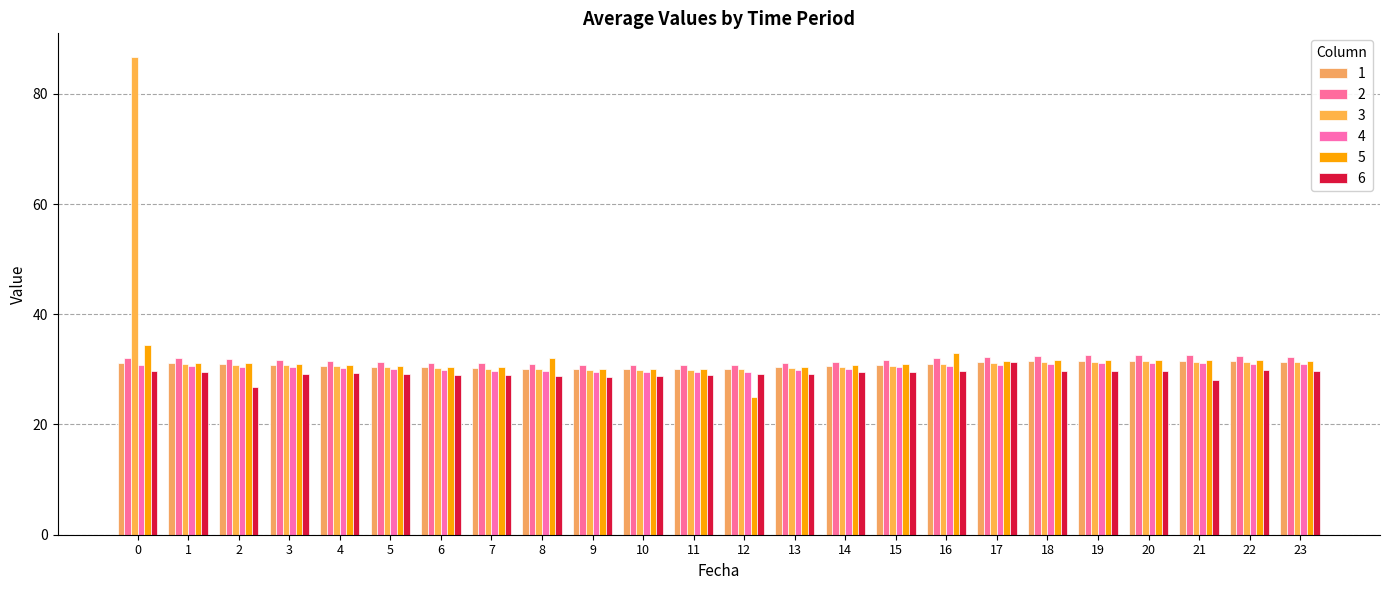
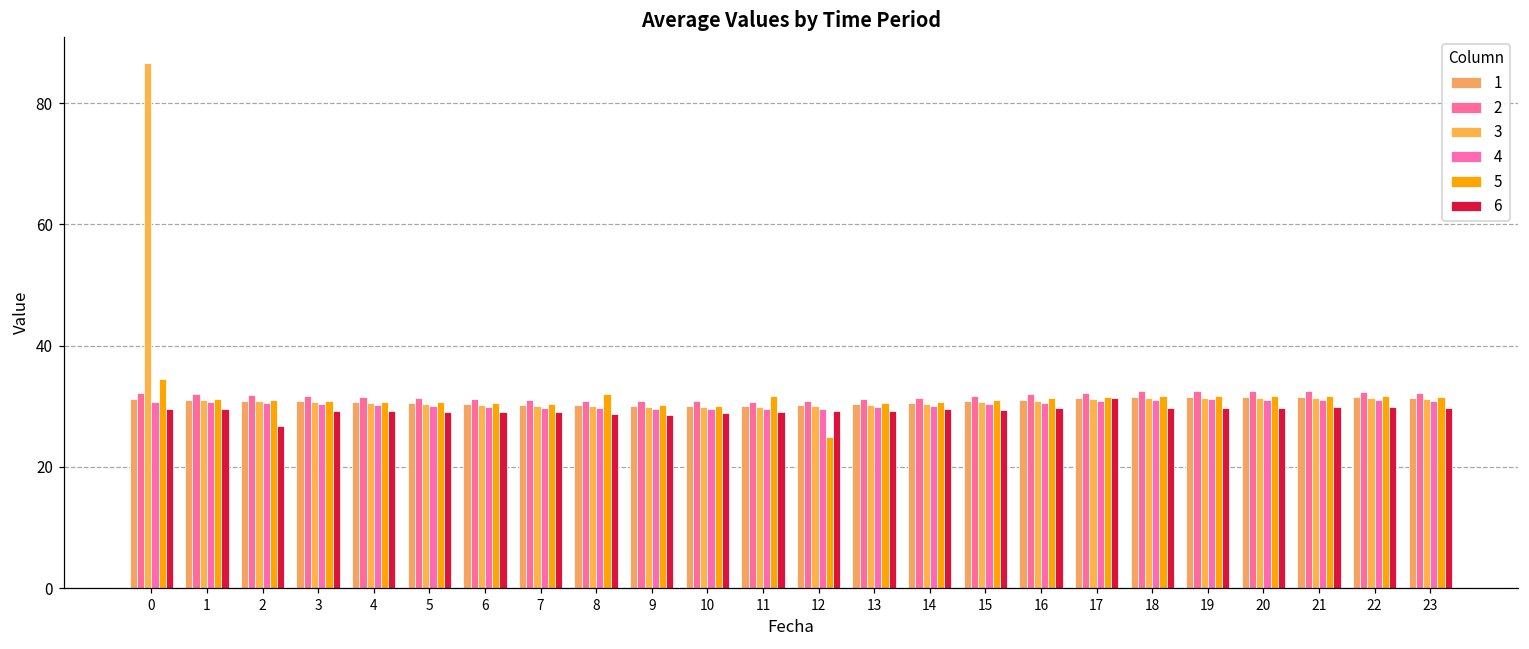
5, 11: 30 -> 32
5, 16: 33 -> 31
6, 21: 28 -> 30
